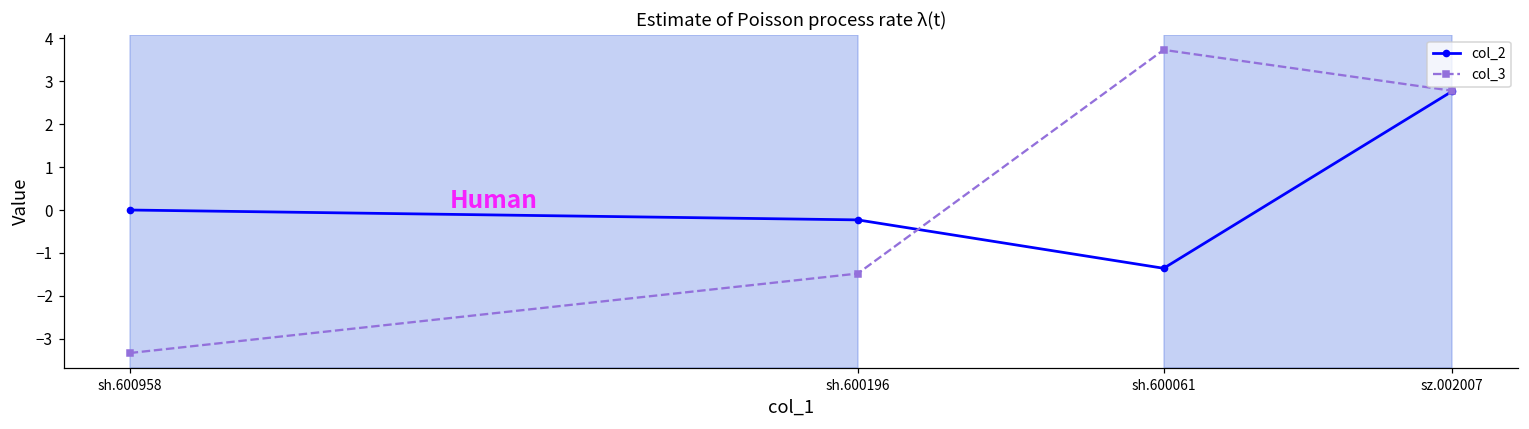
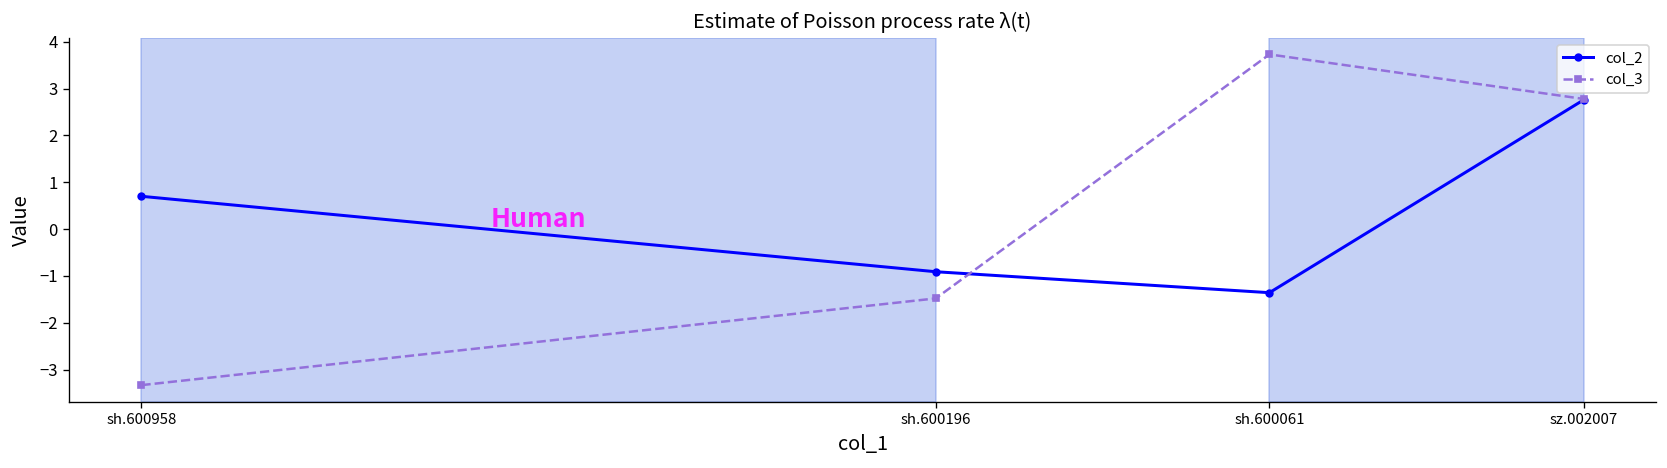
col_2, sh.600958: 0.0 -> 0.7
col_2, sh.600196: -0.2 -> -0.9
